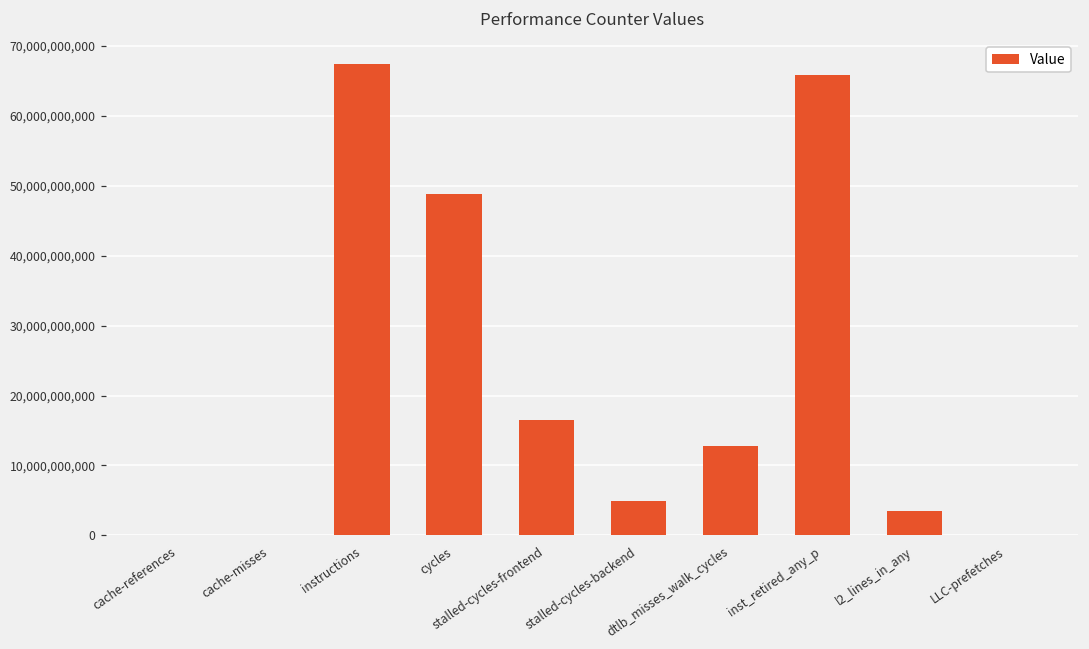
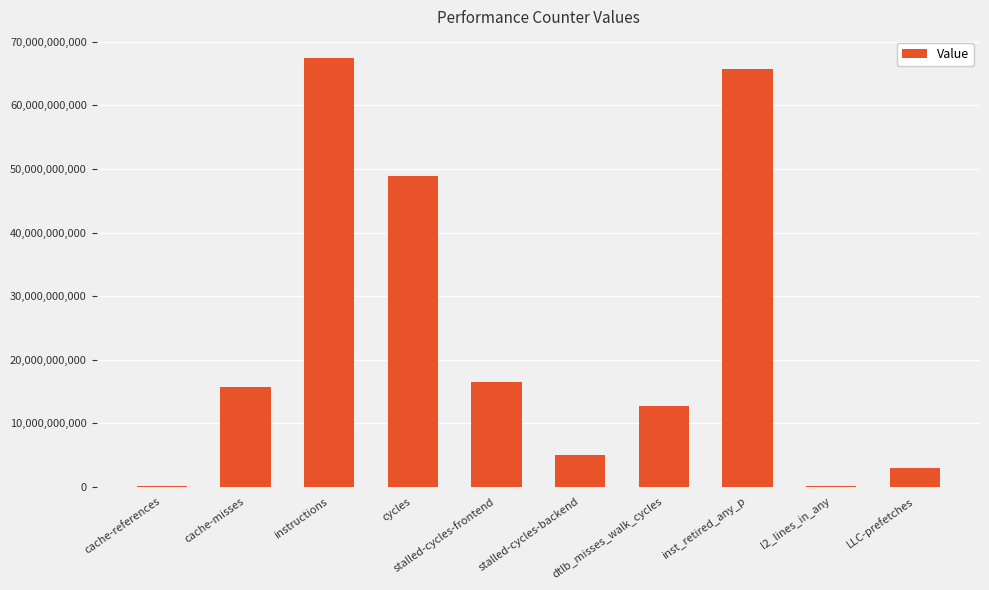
cache-misses: 0 -> 16,000,000,000
l2_lines_in_any: 3,000,000,000 -> 0
LLC-prefetches: 0 -> 3,000,000,000
